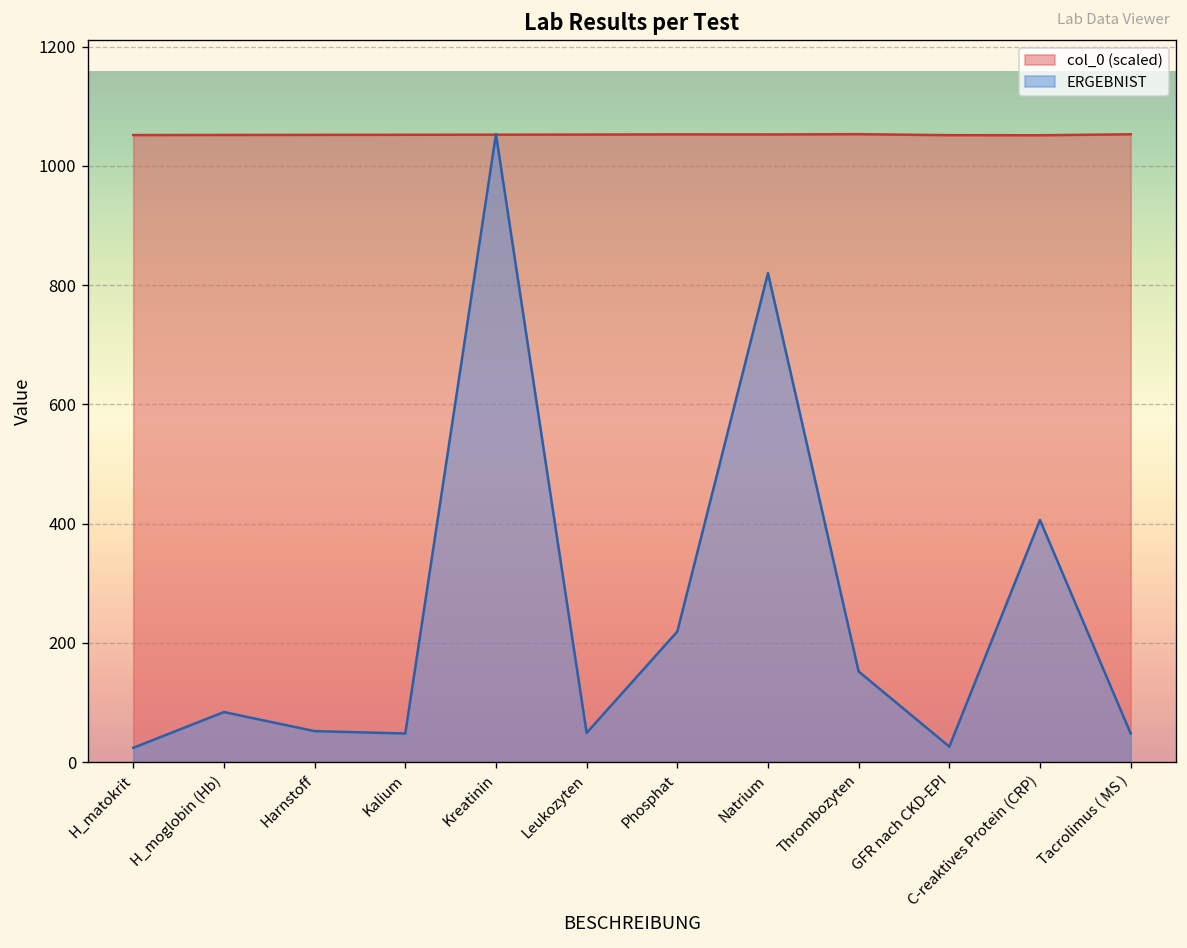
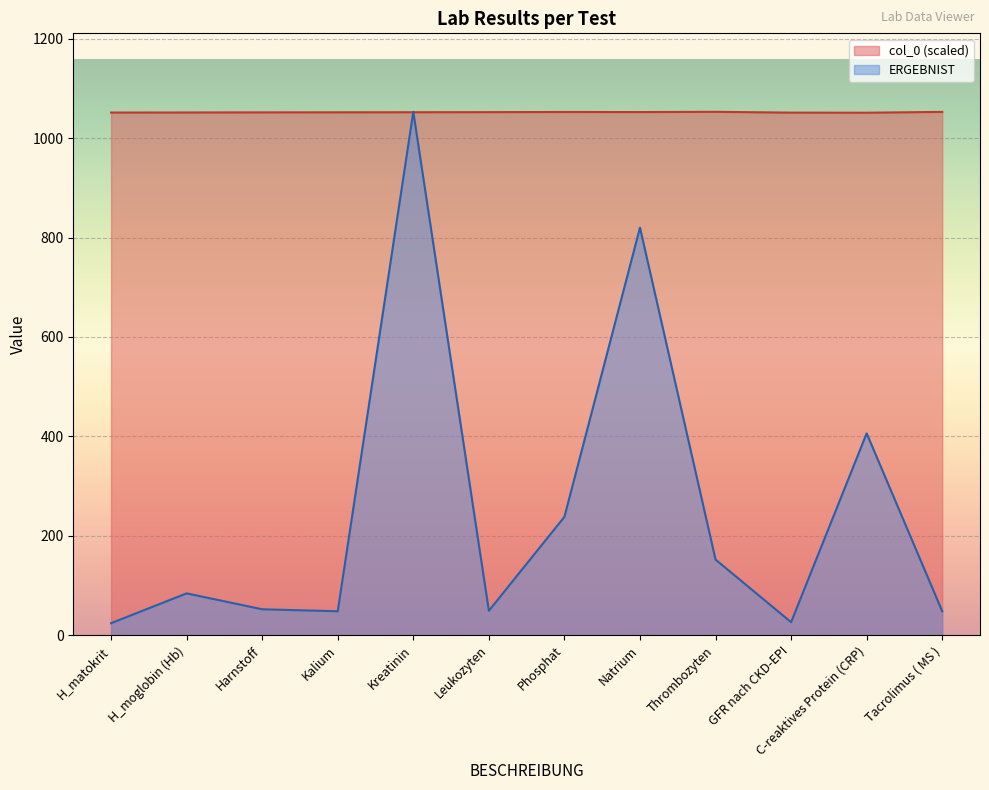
ERGEBNIST, Phosphat: 220 -> 240
